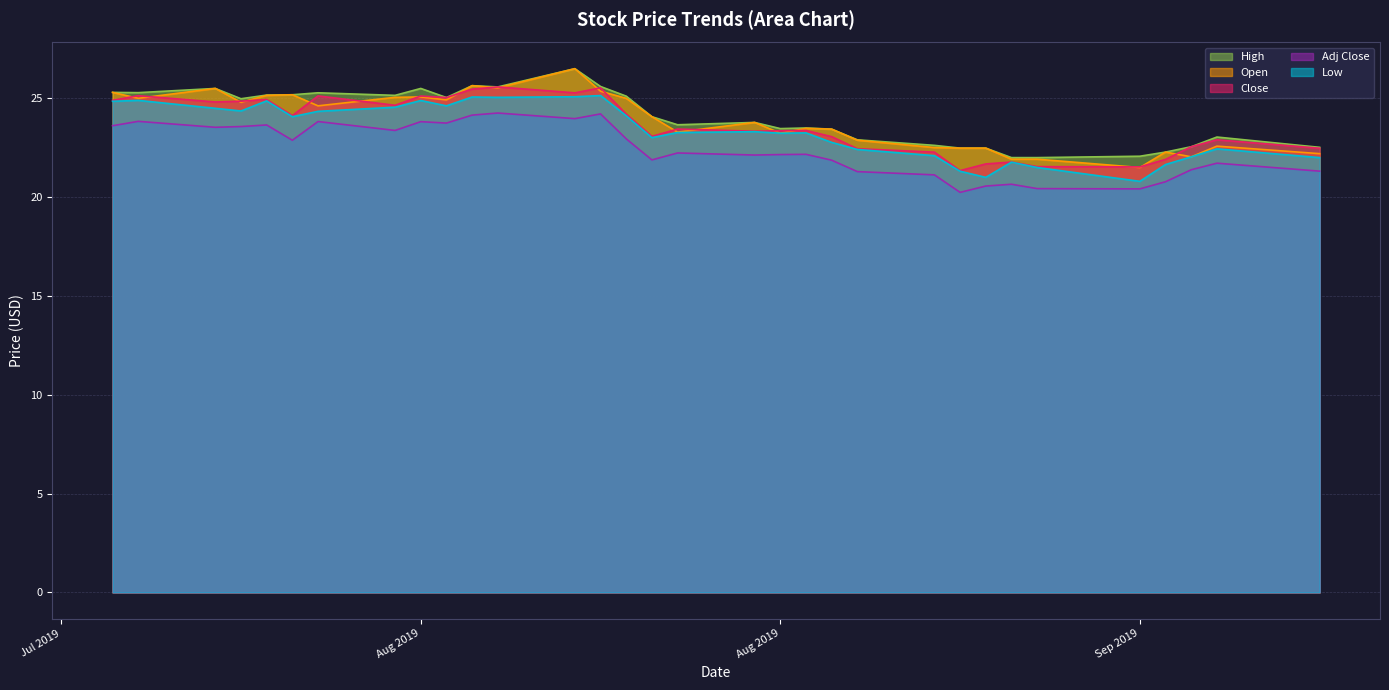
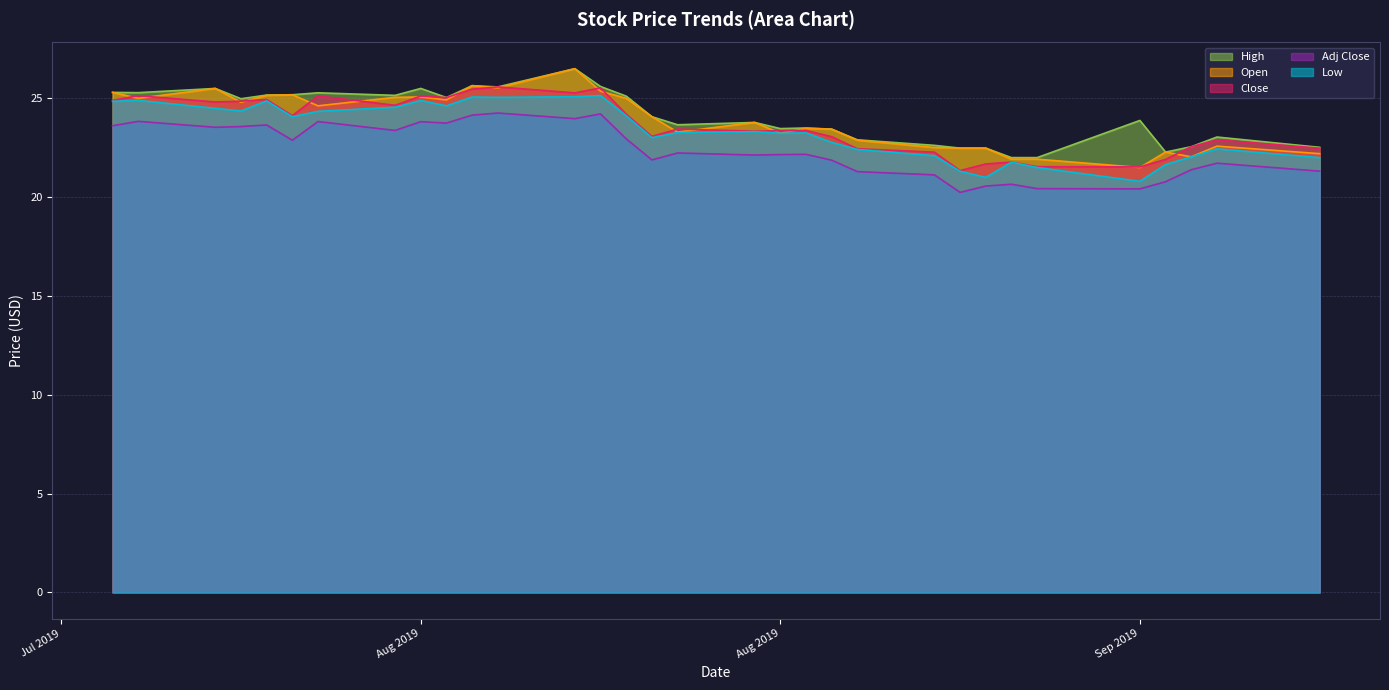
High, Sep 2019: 22.1 -> 23.9
